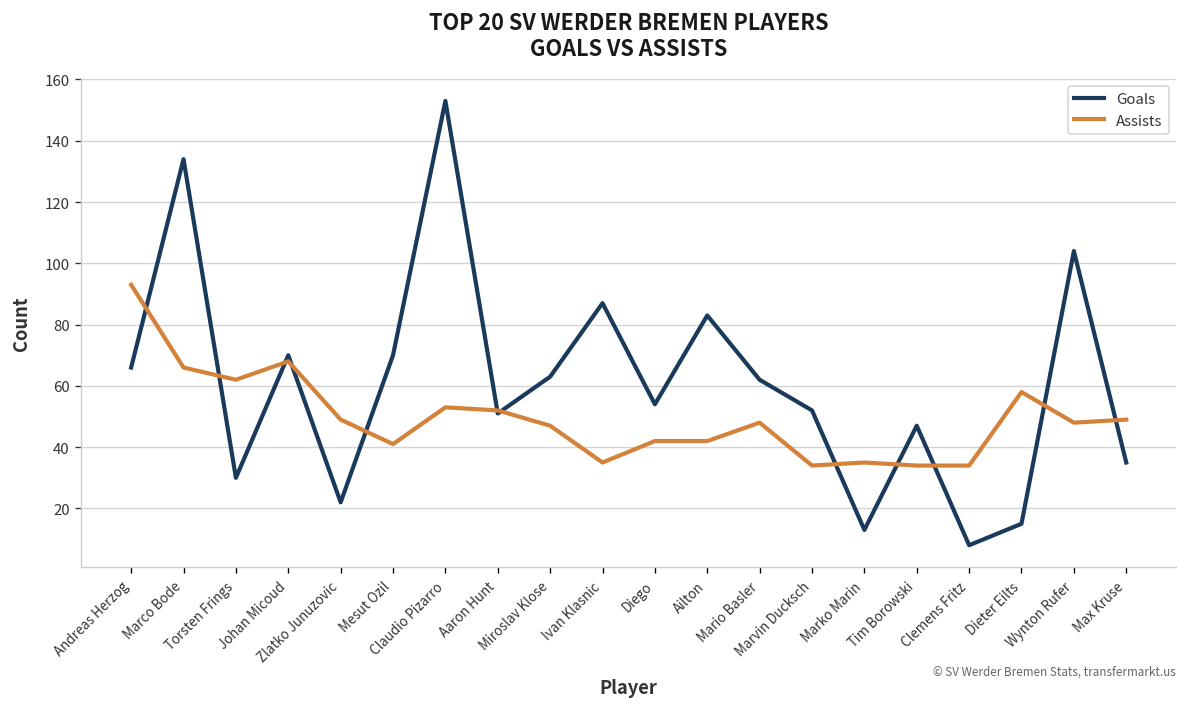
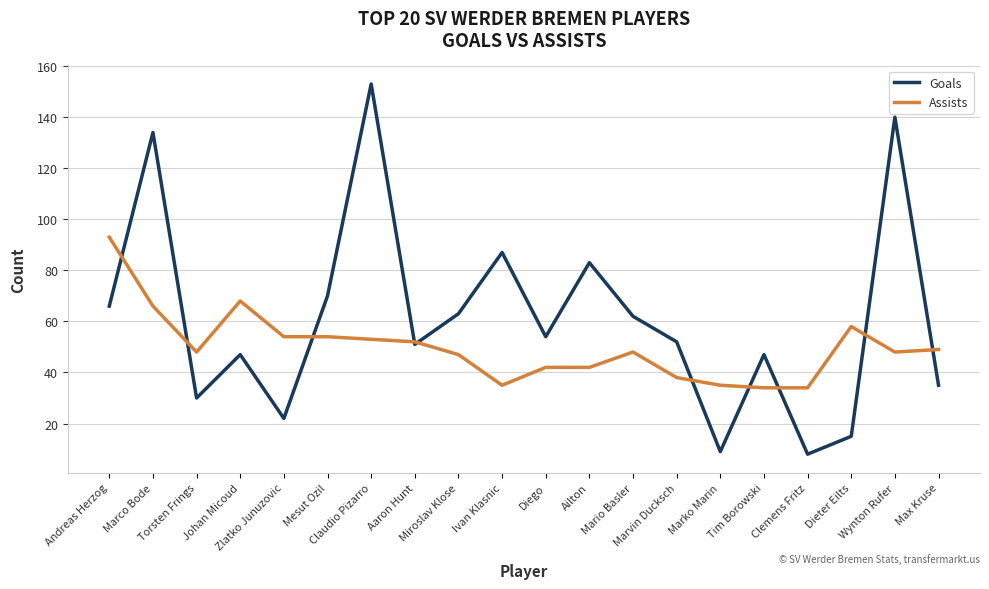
Assists, Torsten Frings: 62 -> 48
Goals, Johan Micoud: 70 -> 47
Assists, Zlatko Junuzovic: 49 -> 54
Assists, Mesut Ozil: 41 -> 54
Assists, Marvin Ducksch: 34 -> 38
Goals, Marko Marin: 13 -> 9
Goals, Wynton Rufer: 104 -> 140
